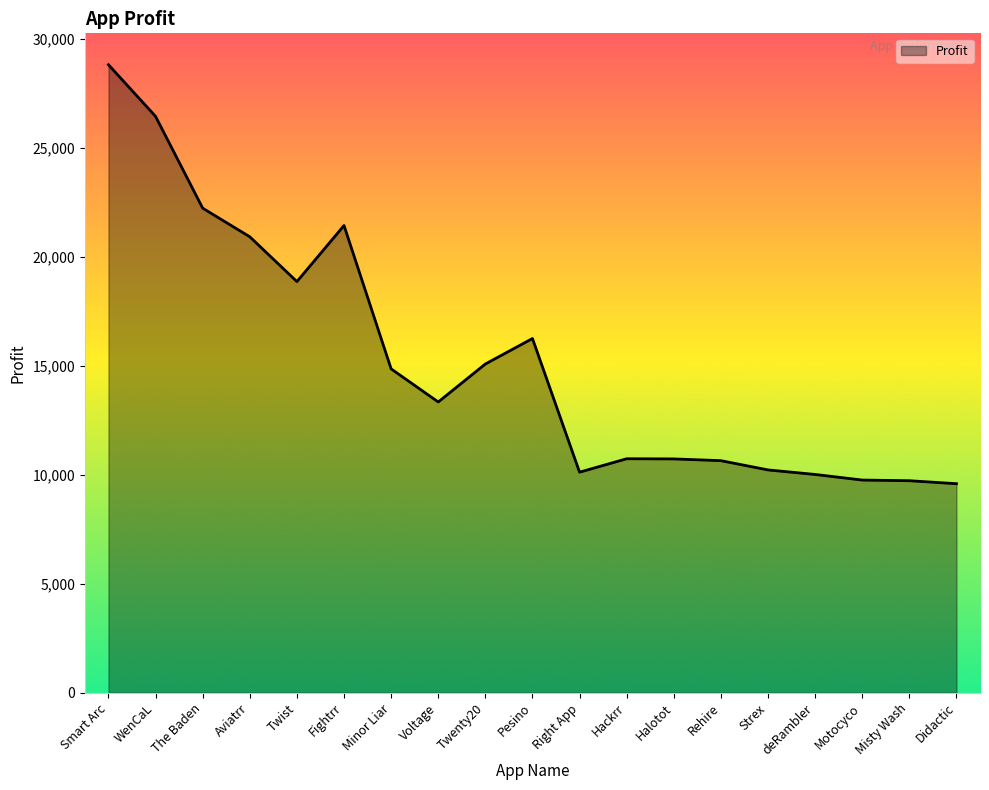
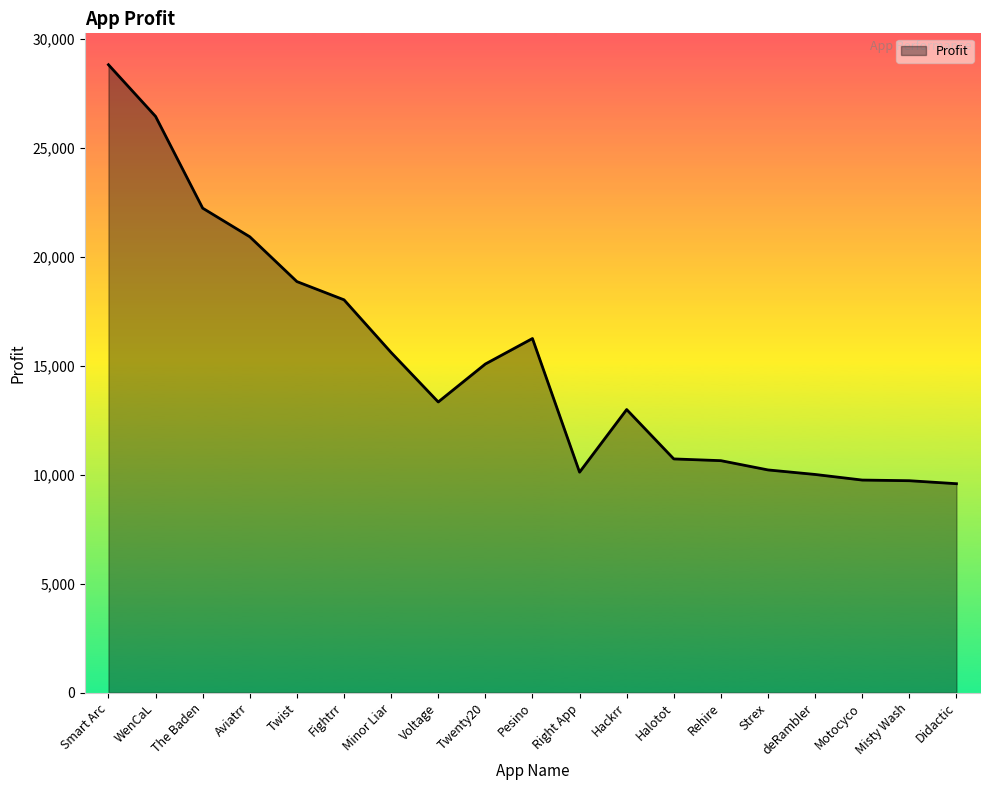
Fightrr: 21,400 -> 18,000
Minor Liar: 14,900 -> 15,600
Hackrr: 10,700 -> 13,000
